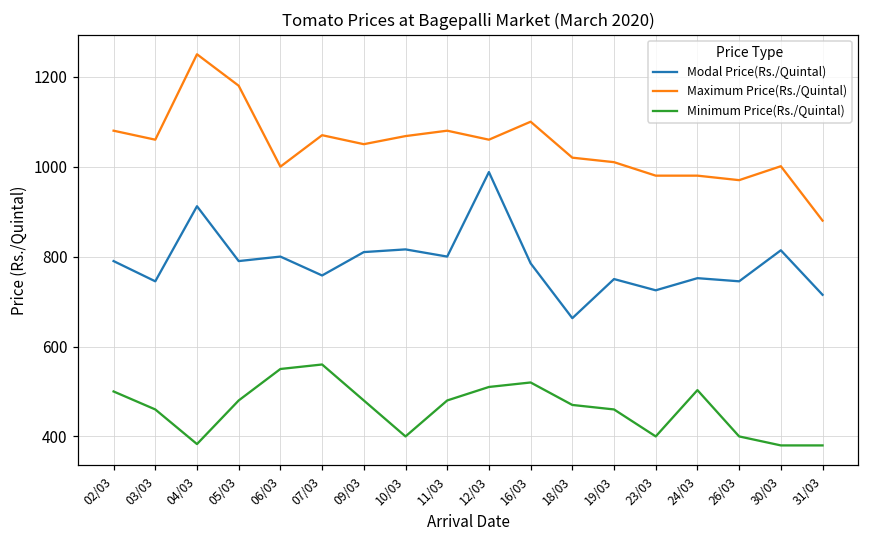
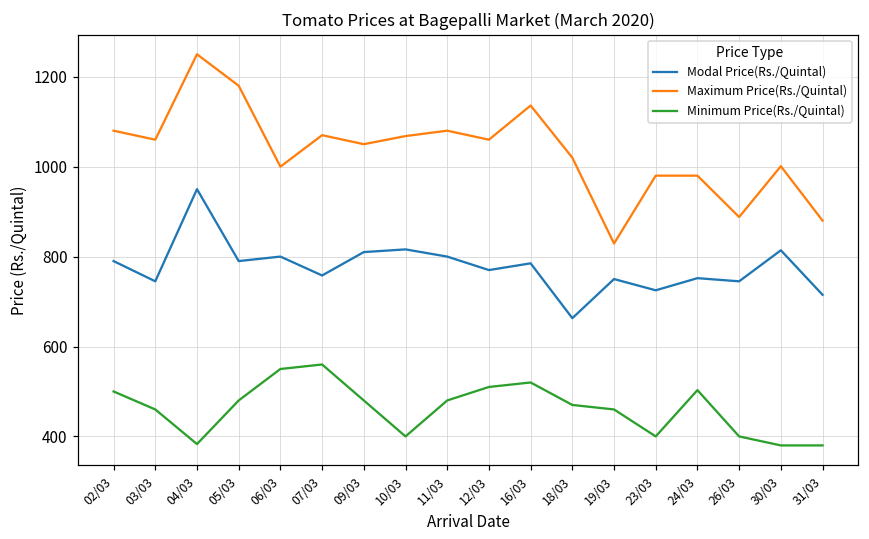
Modal Price(Rs./Quintal), 04/03: 910 -> 950
Modal Price(Rs./Quintal), 12/03: 990 -> 770
Maximum Price(Rs./Quintal), 16/03: 1100 -> 1140
Maximum Price(Rs./Quintal), 19/03: 1010 -> 830
Maximum Price(Rs./Quintal), 26/03: 970 -> 890
